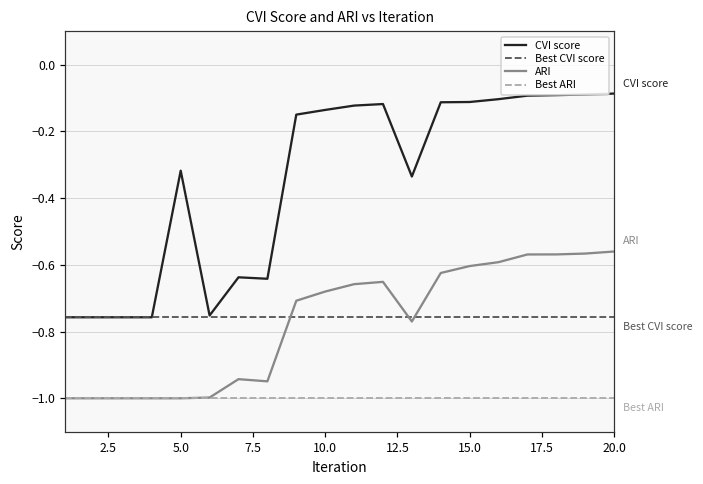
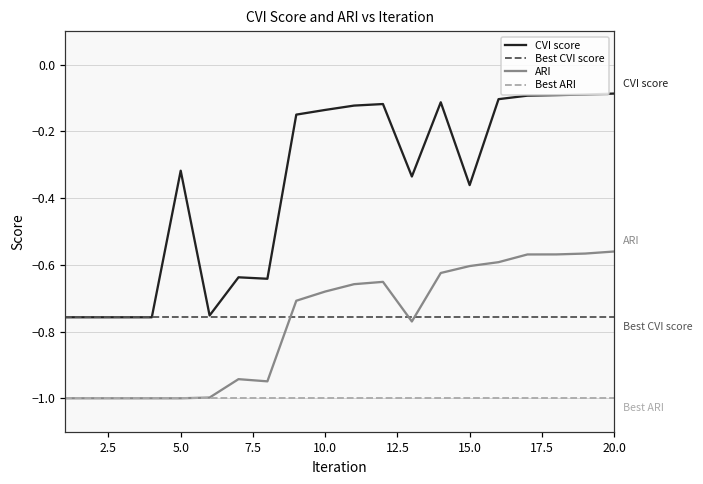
CVI score, 15.0: -0.11 -> -0.36
